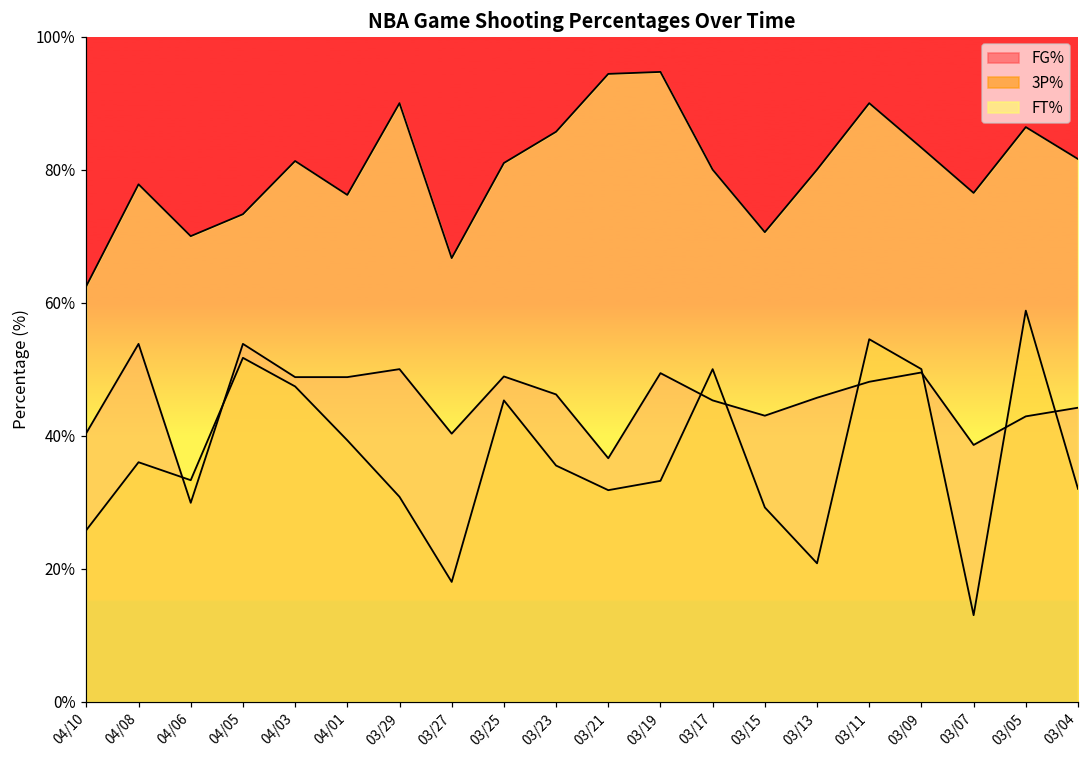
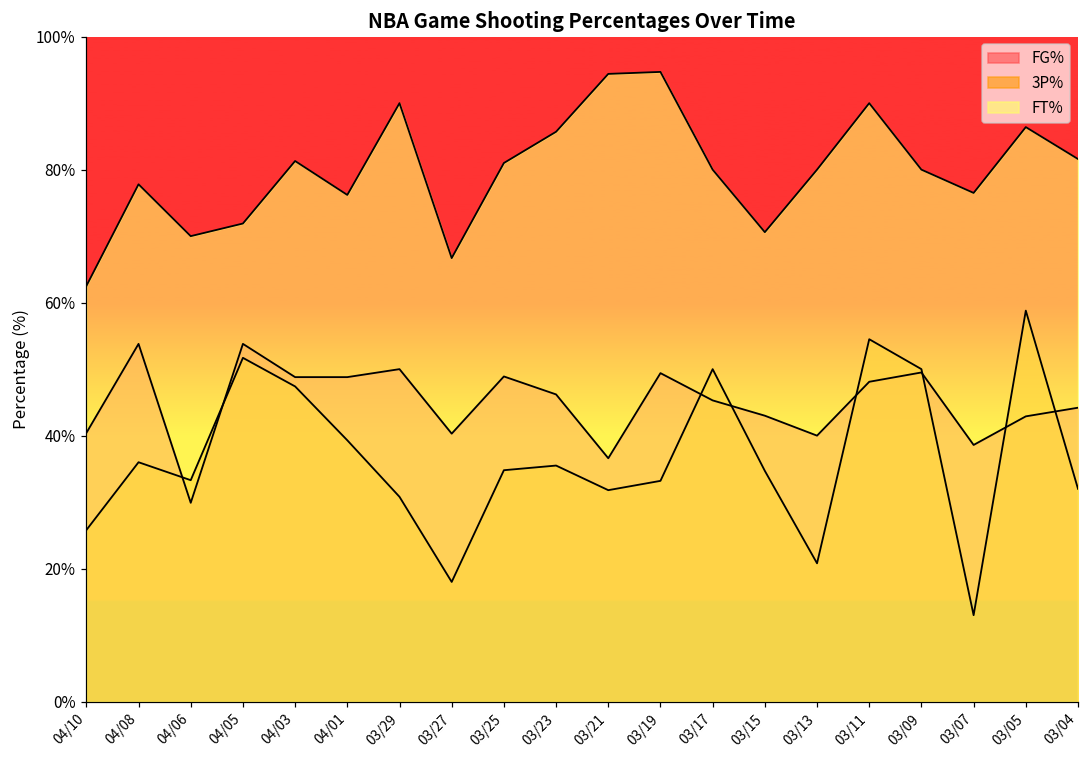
FT%, 04/05: 73% -> 72%
3P%, 03/25: 45% -> 35%
3P%, 03/15: 29% -> 35%
FG%, 03/13: 46% -> 40%
FT%, 03/09: 83% -> 80%
